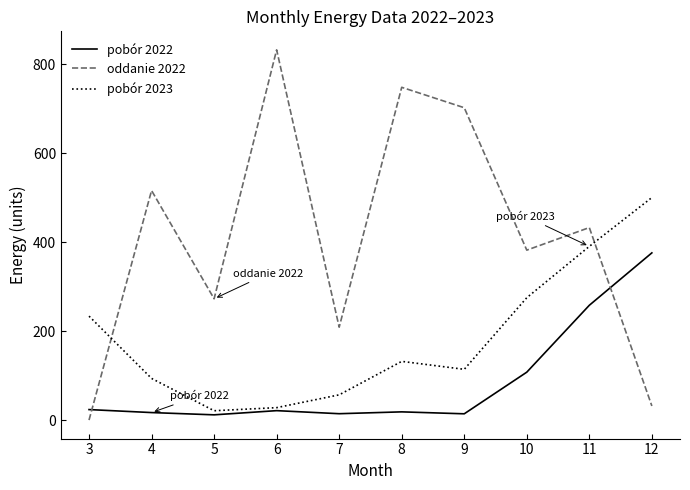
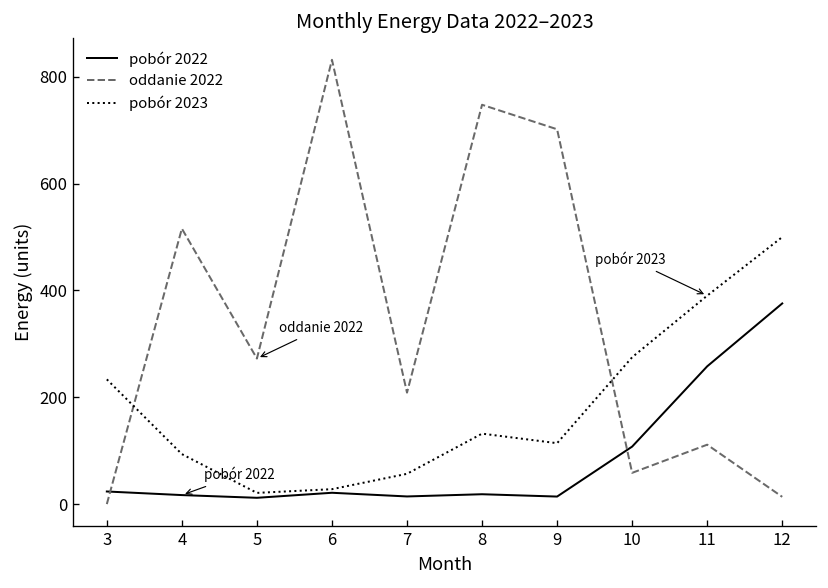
oddanie 2022, 10: 380 -> 60
oddanie 2022, 11: 430 -> 110
oddanie 2022, 12: 30 -> 10
